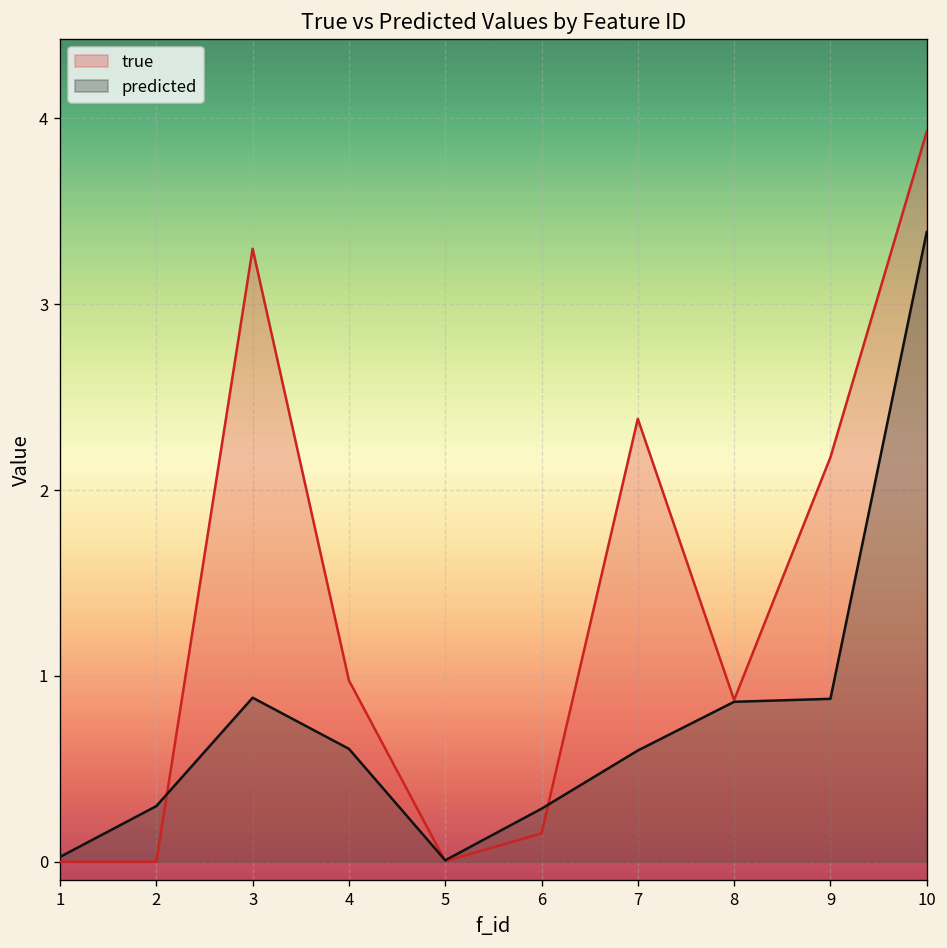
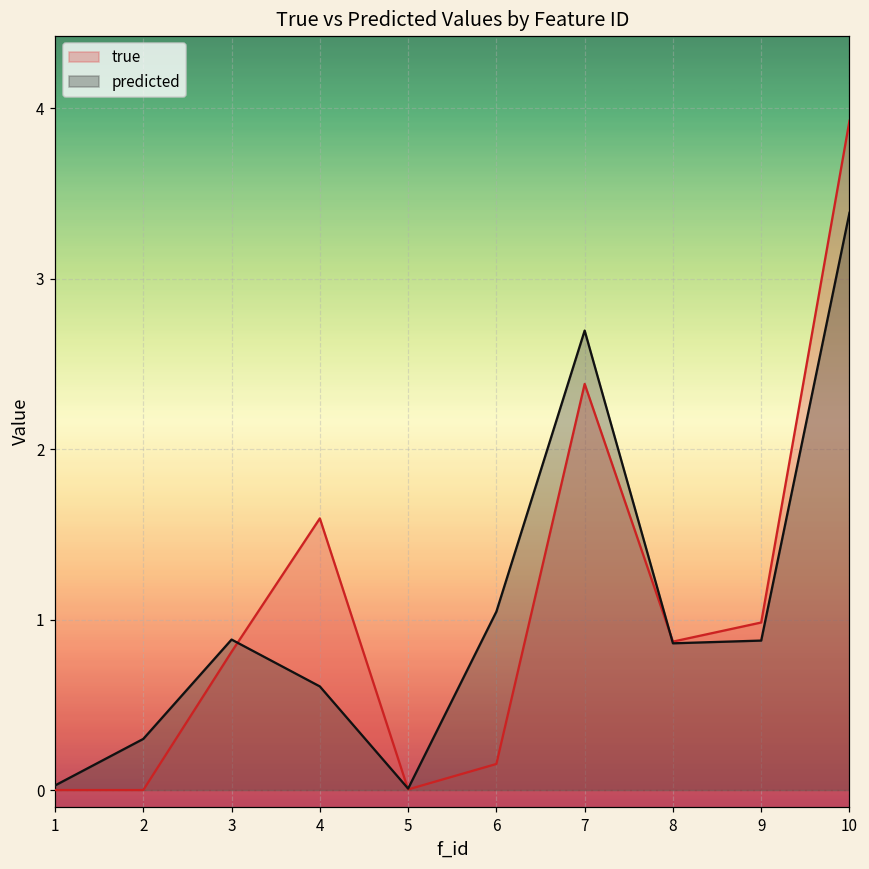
true, 3: 3.30 -> 0.81
true, 4: 0.98 -> 1.59
predicted, 6: 0.29 -> 1.05
predicted, 7: 0.60 -> 2.70
true, 9: 2.18 -> 0.98
